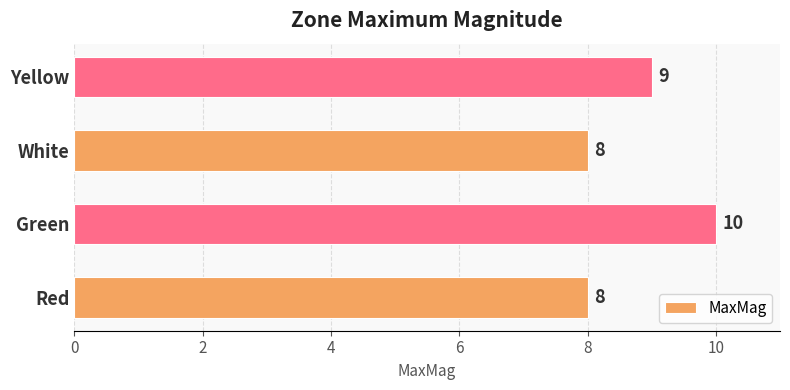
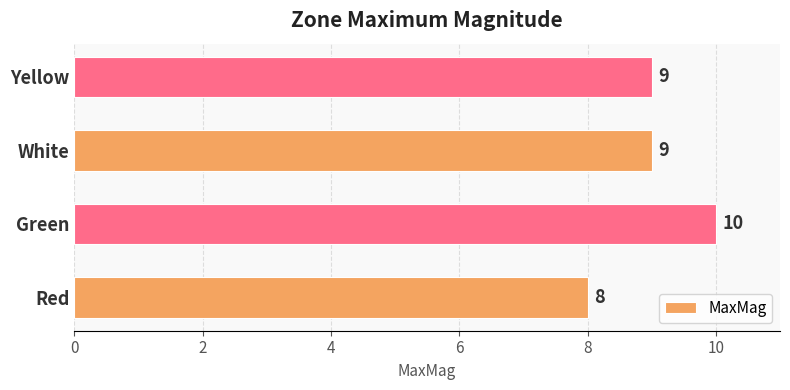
White: 8 -> 9
